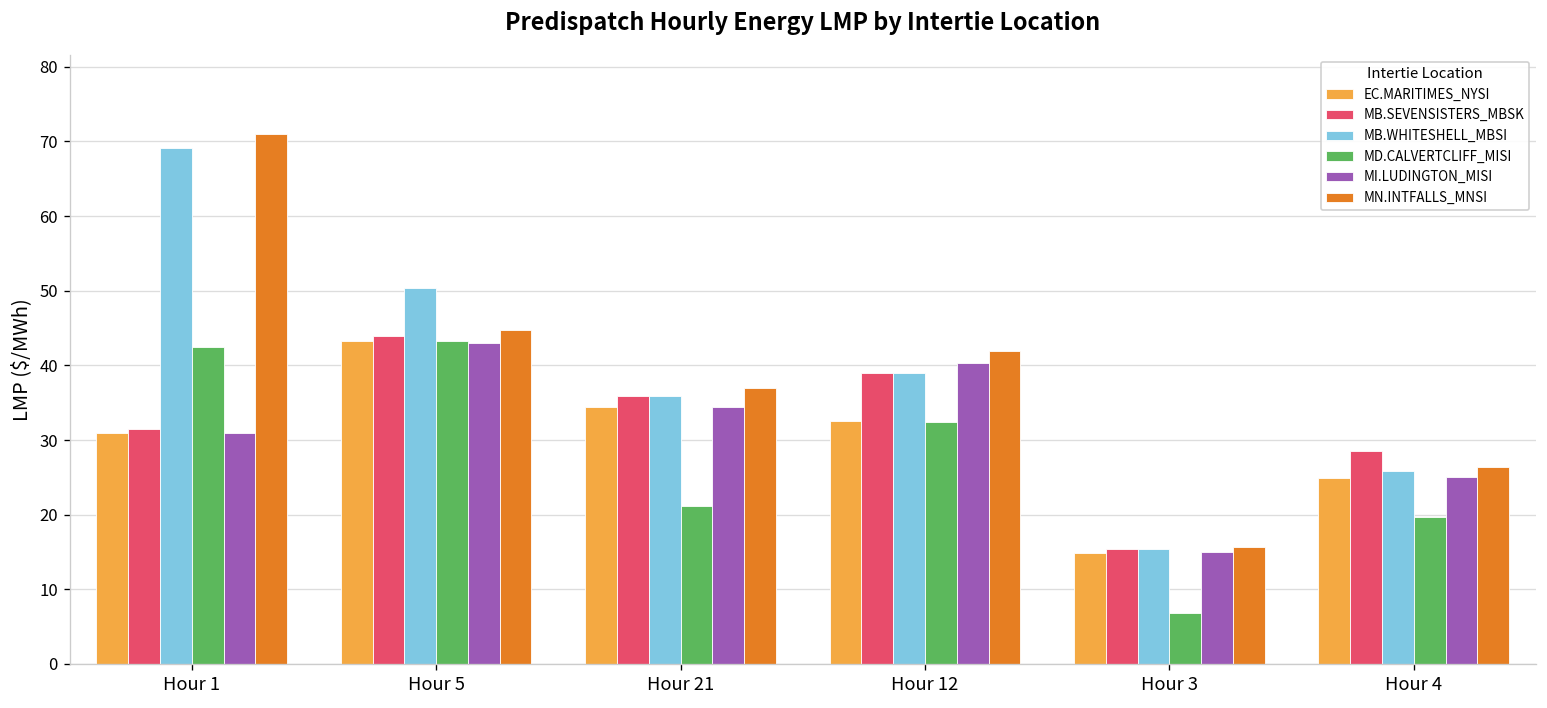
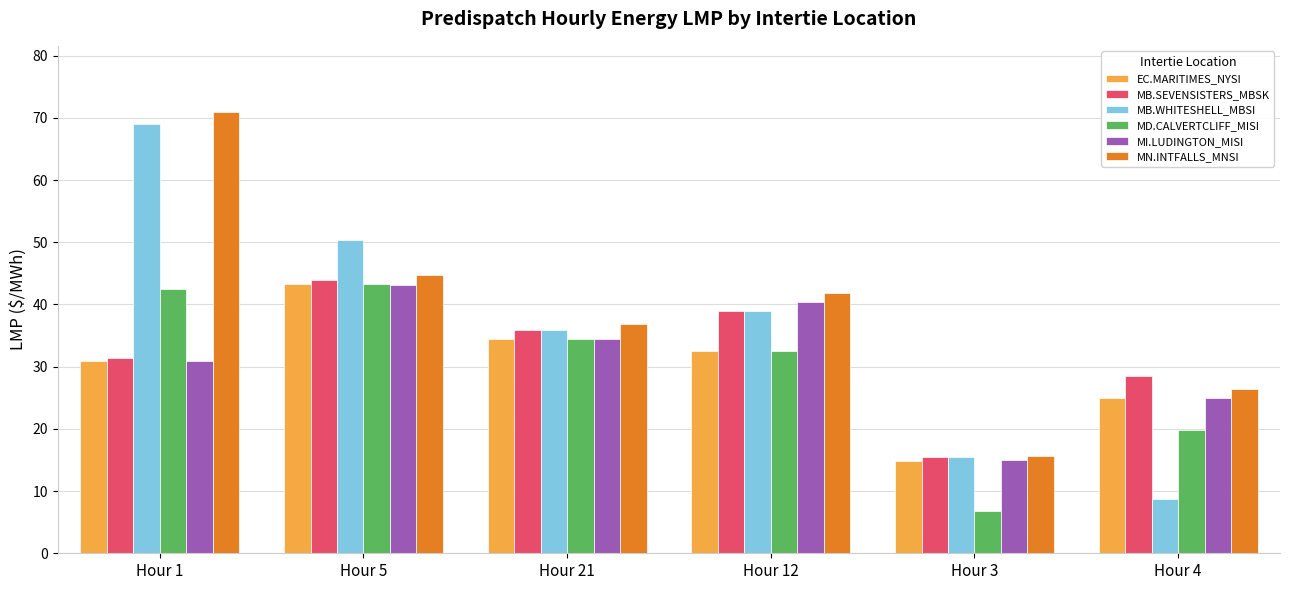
MD.CALVERTCLIFF_MISI, Hour 21: 21 -> 34
MB.WHITESHELL_MBSI, Hour 4: 26 -> 9
